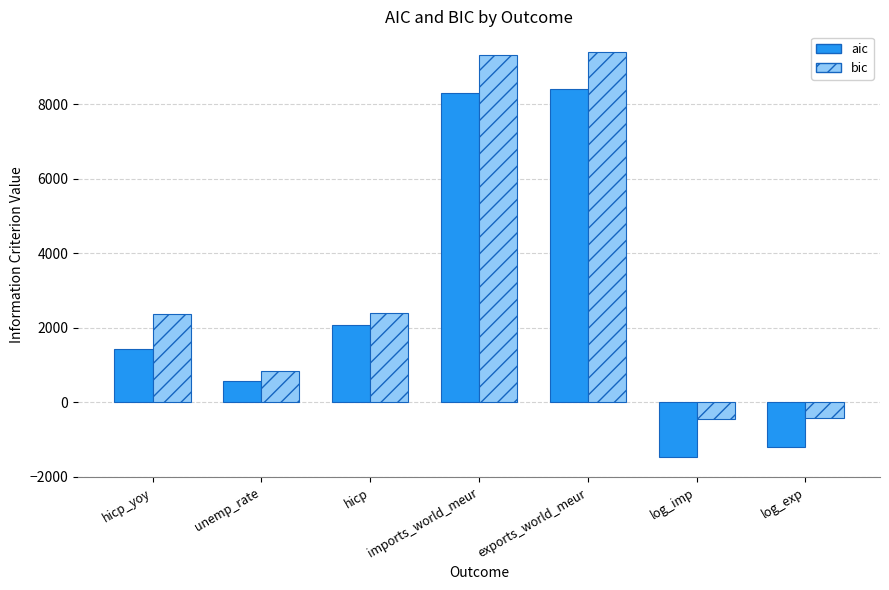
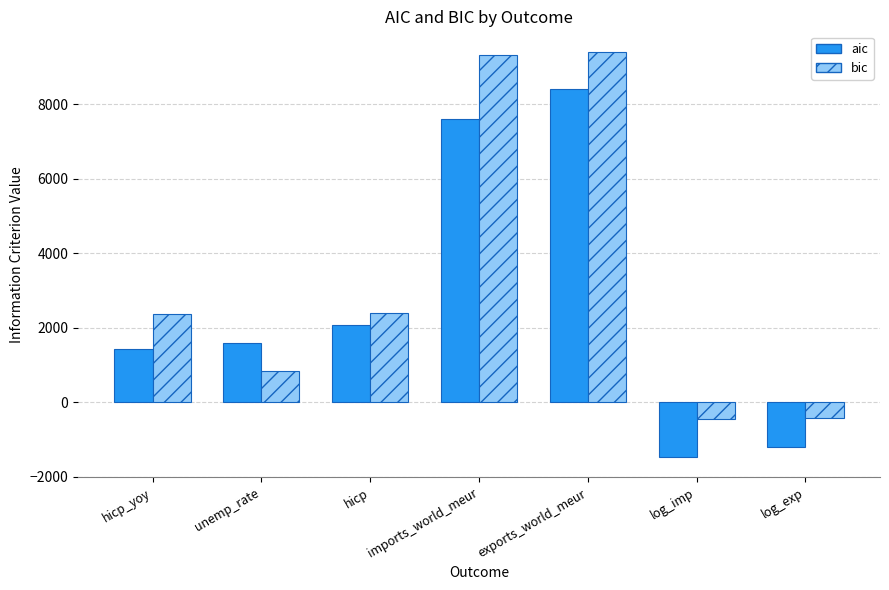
aic, unemp_rate: 600 -> 1600
aic, imports_world_meur: 8300 -> 7600
